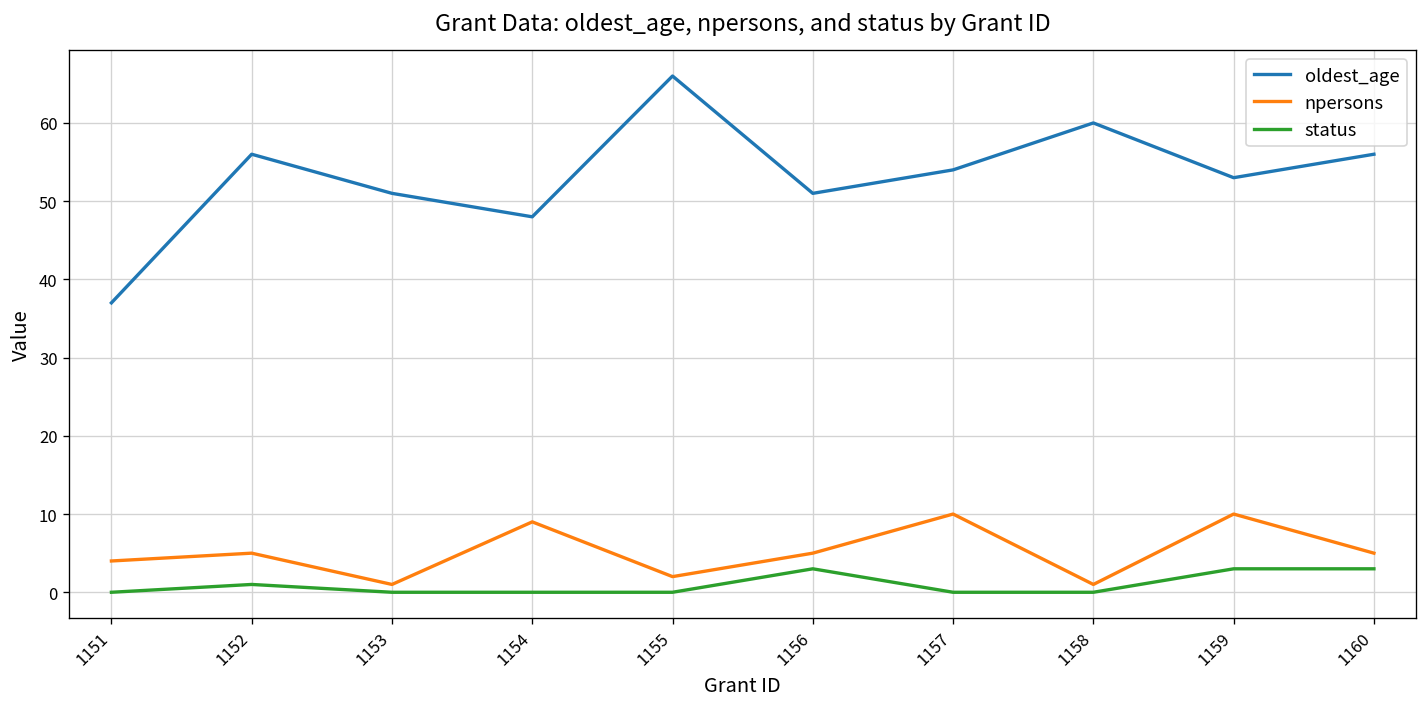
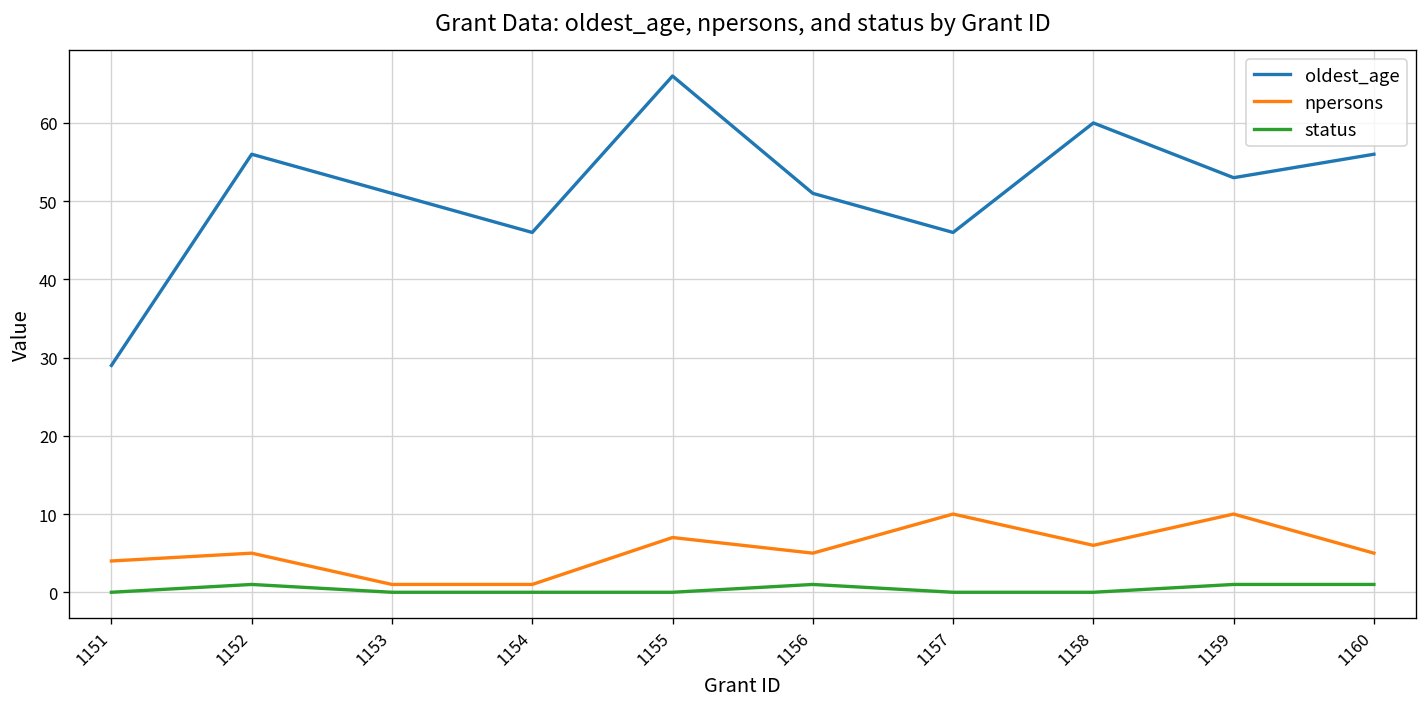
oldest_age, 1151: 37 -> 29
oldest_age, 1154: 48 -> 46
npersons, 1154: 9 -> 1
npersons, 1155: 2 -> 7
status, 1156: 3 -> 1
oldest_age, 1157: 54 -> 46
npersons, 1158: 1 -> 6
status, 1159: 3 -> 1
status, 1160: 3 -> 1
